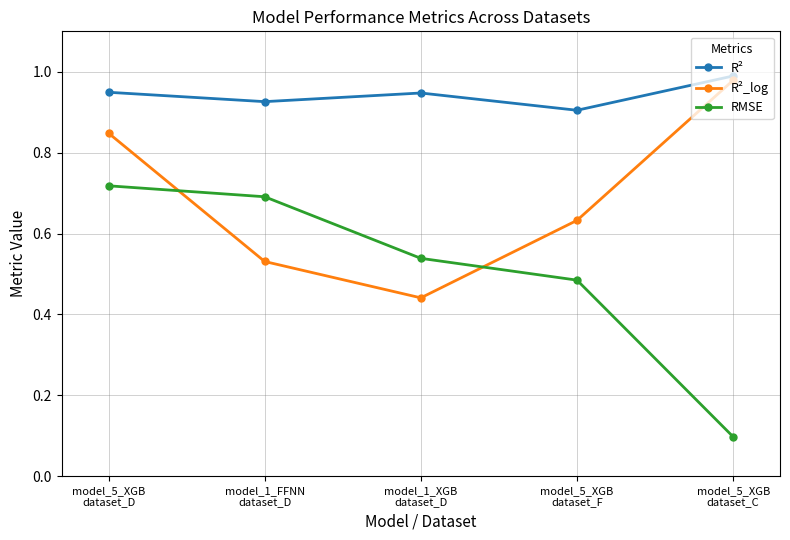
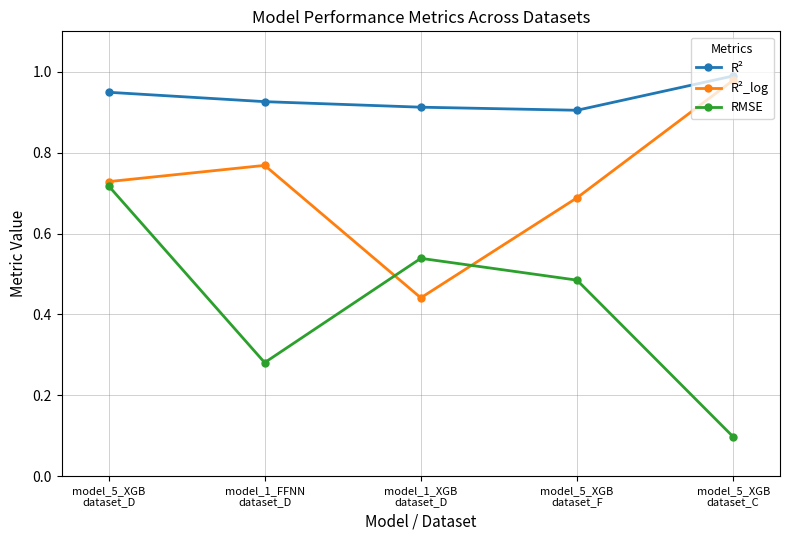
R²_log, model_5_XGB dataset_D: 0.85 -> 0.73
R²_log, model_1_FFNN dataset_D: 0.53 -> 0.77
RMSE, model_1_FFNN dataset_D: 0.69 -> 0.28
R², model_1_XGB dataset_D: 0.95 -> 0.91
R²_log, model_5_XGB dataset_F: 0.63 -> 0.69
